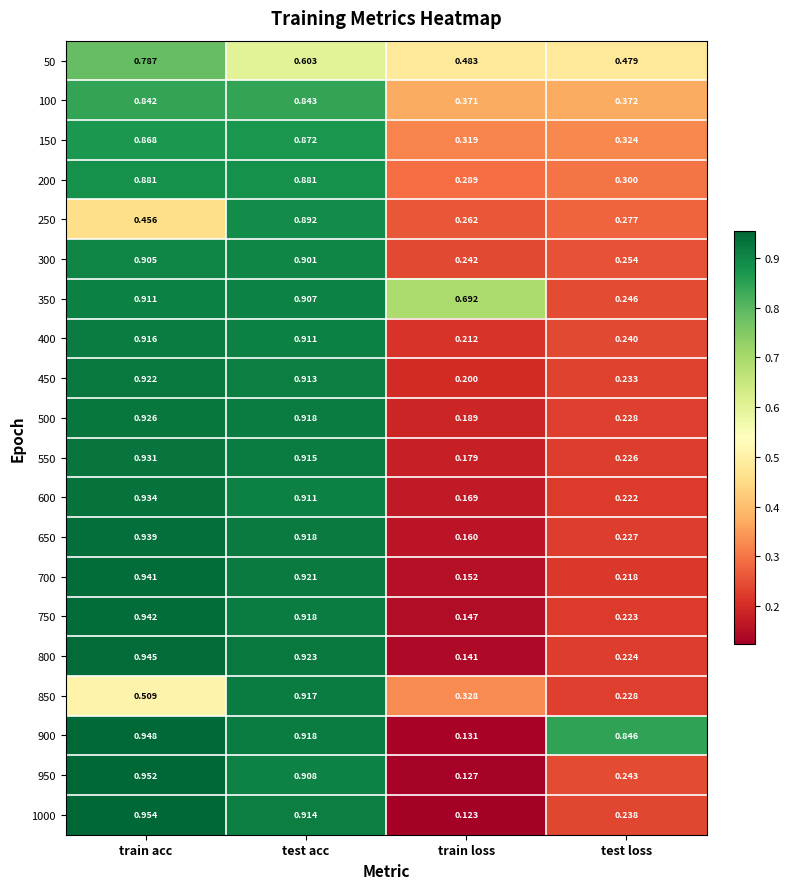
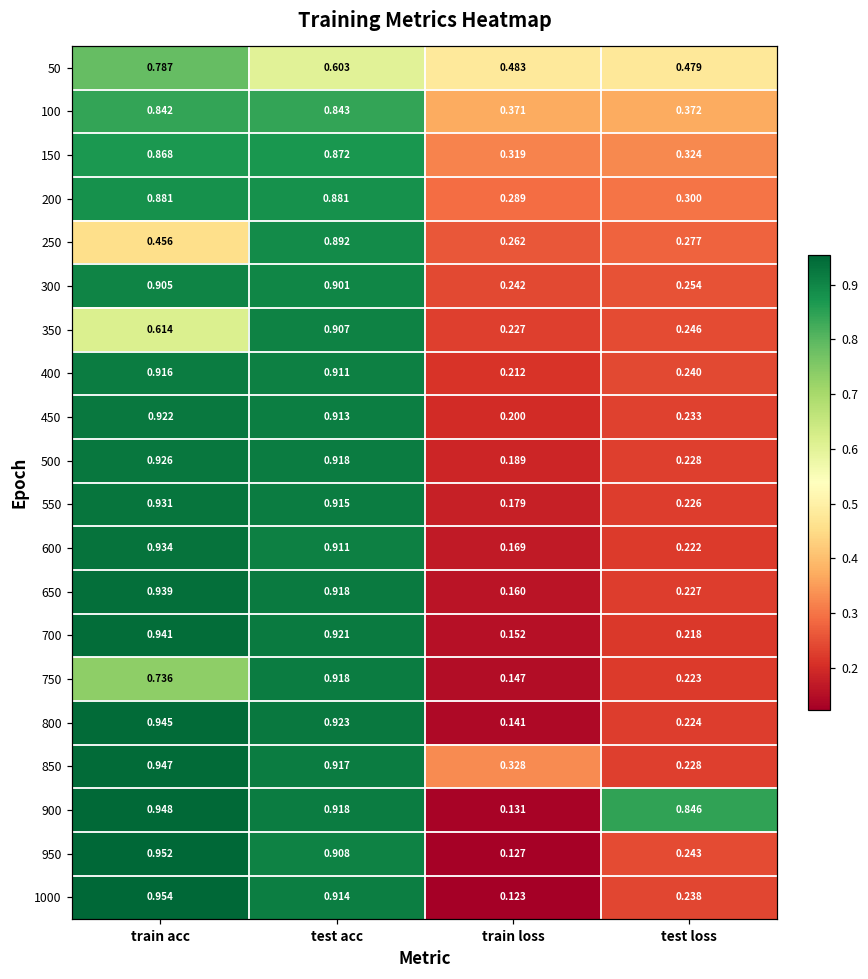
350, train acc: 0.911 -> 0.614
350, train loss: 0.692 -> 0.227
750, train acc: 0.942 -> 0.736
850, train acc: 0.509 -> 0.947
